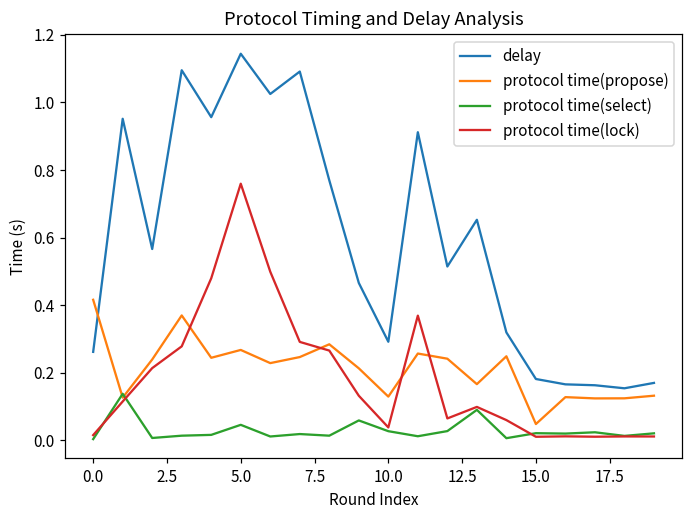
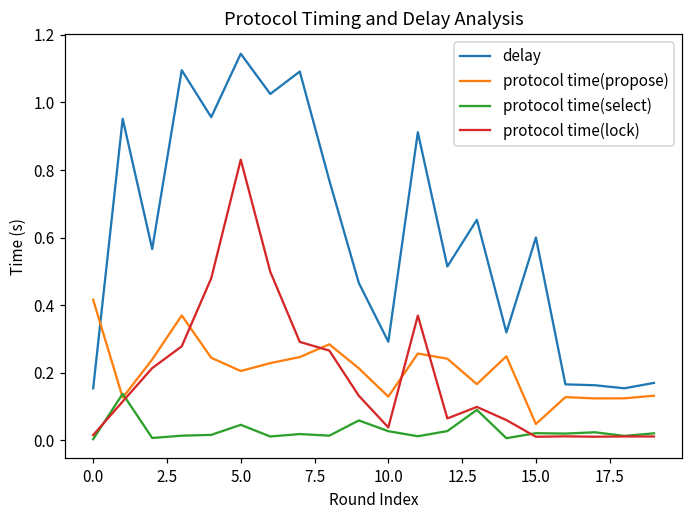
delay, 0.0: 0.26 -> 0.15
protocol time(propose), 5.0: 0.27 -> 0.21
protocol time(lock), 5.0: 0.76 -> 0.83
delay, 15.0: 0.18 -> 0.60
